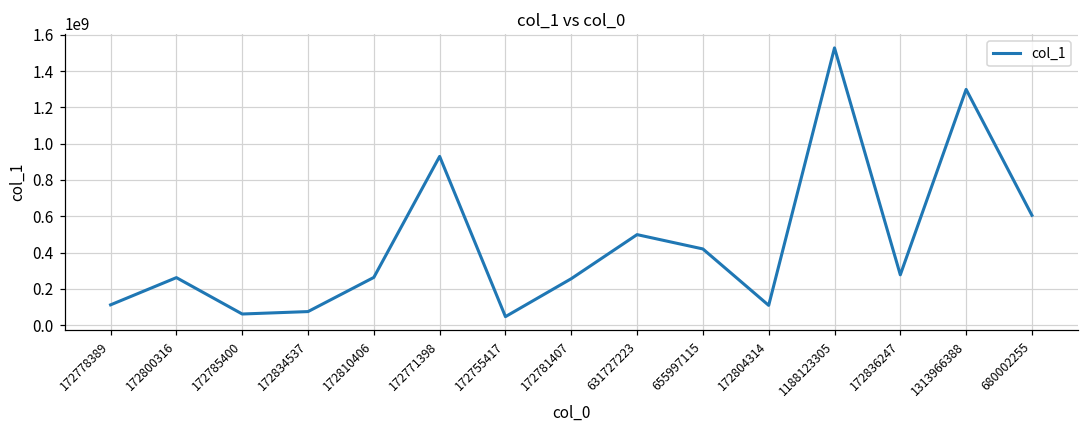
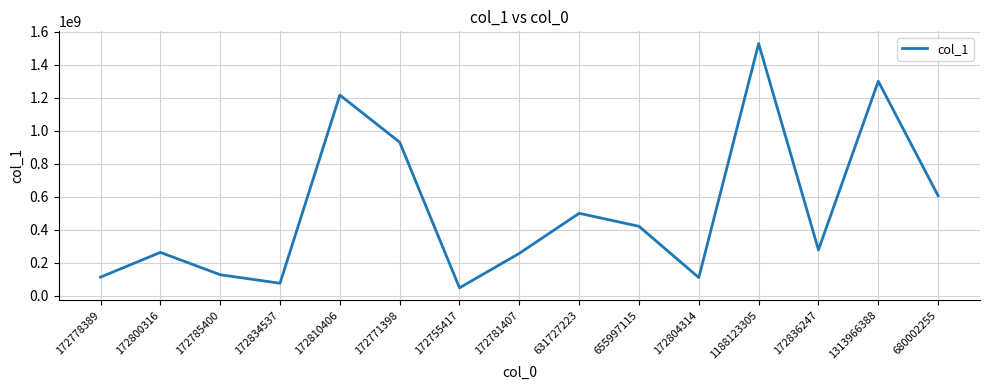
172785400: 60000000 -> 130000000
172810406: 260000000 -> 1220000000
